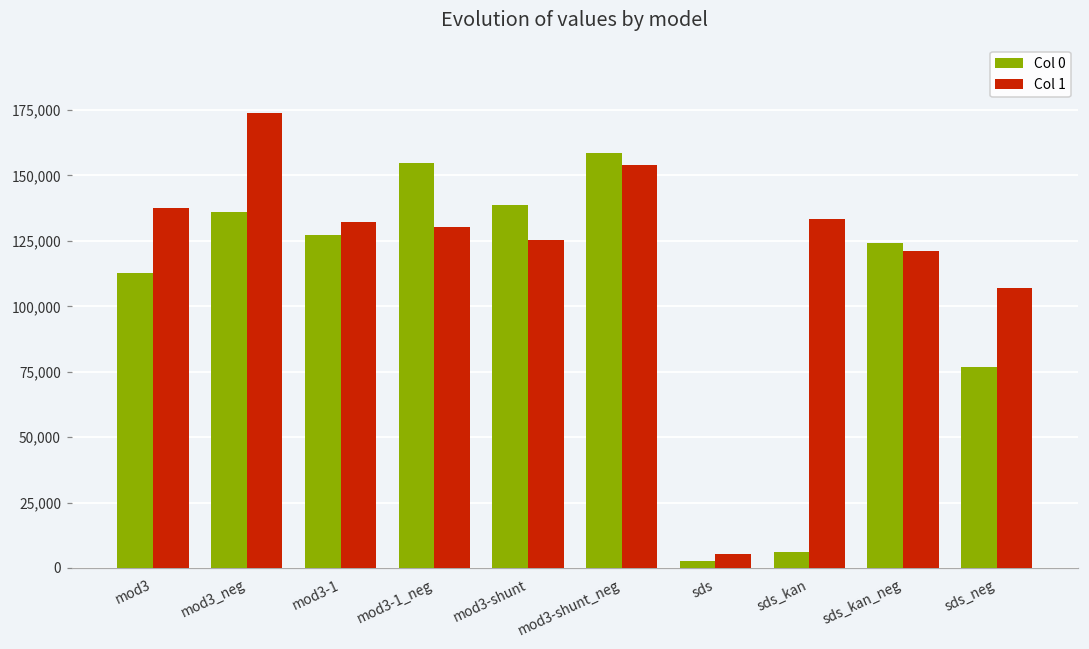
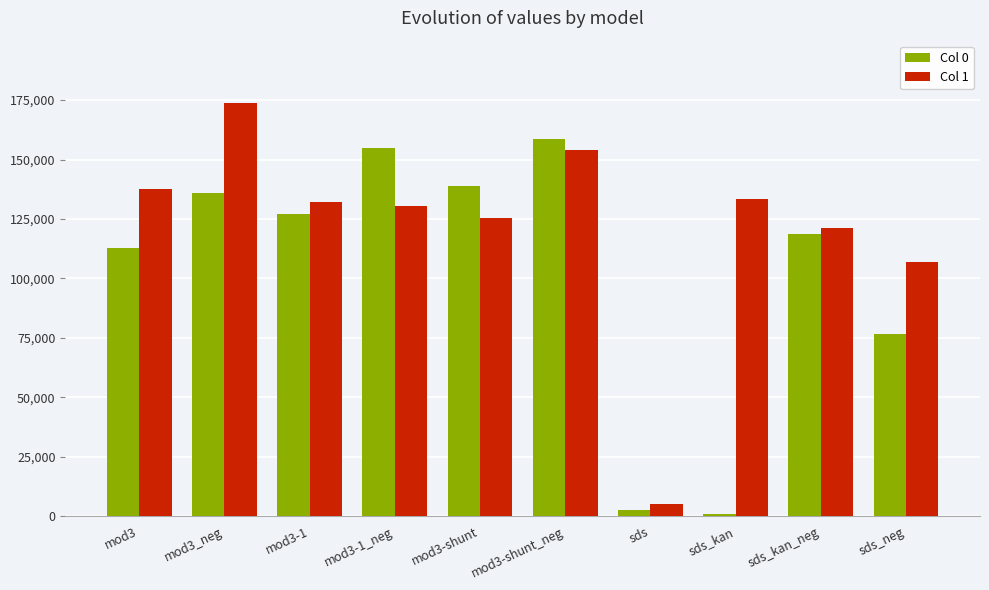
Col 0, sds_kan: 6,000 -> 1,000
Col 0, sds_kan_neg: 124,000 -> 119,000
